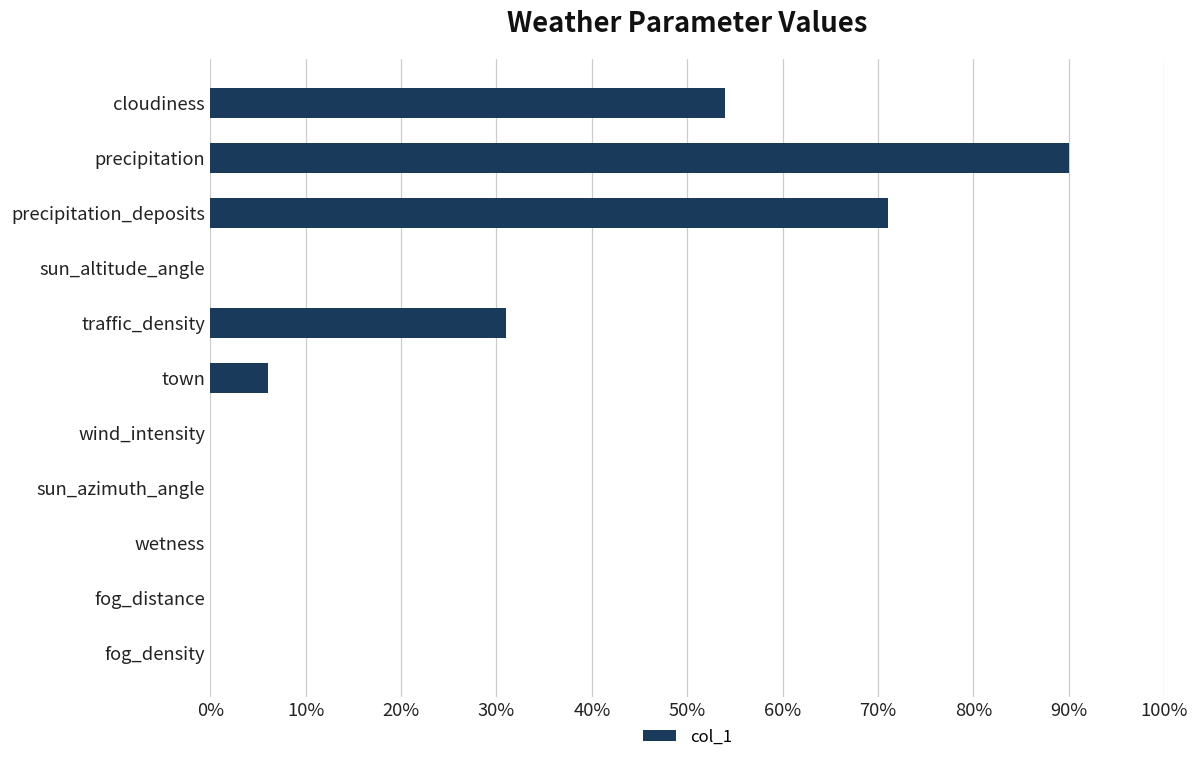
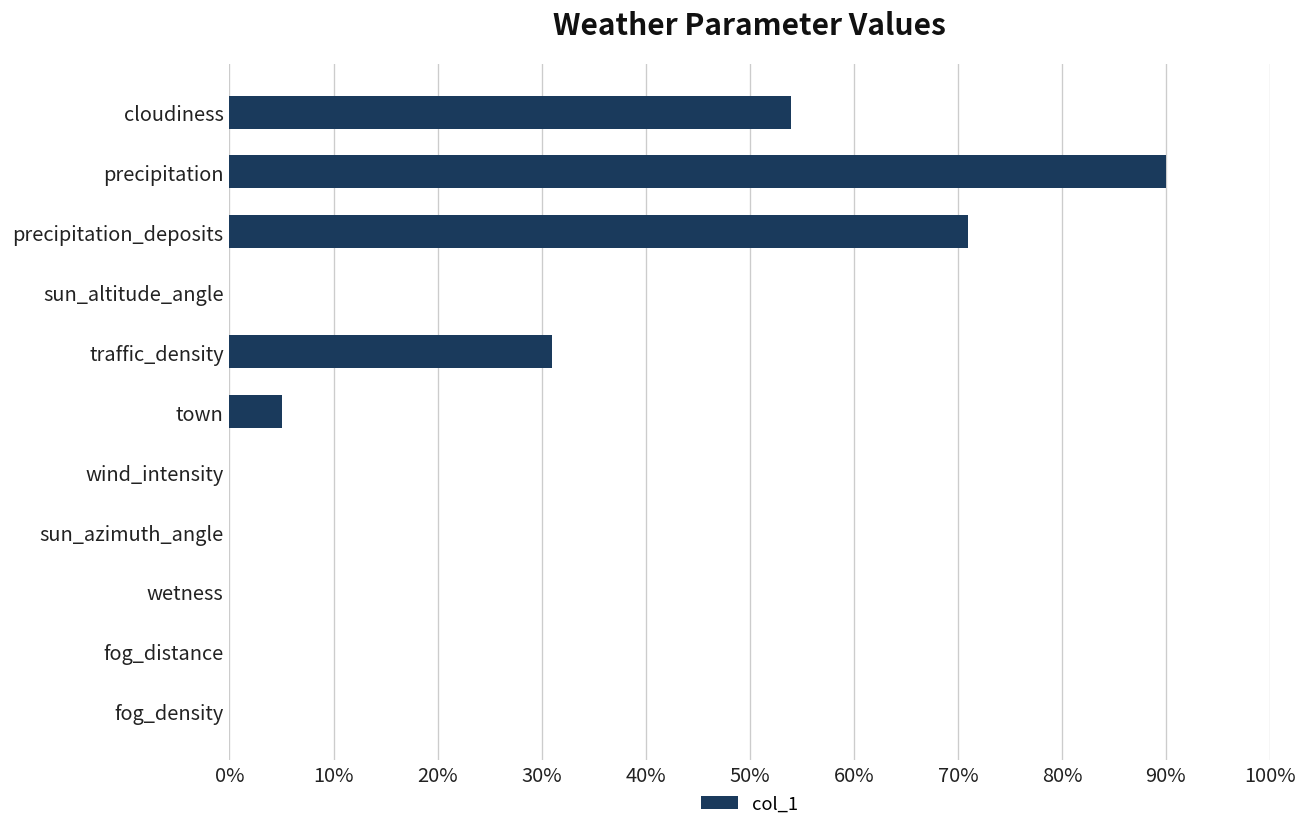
town: 6% -> 5%
